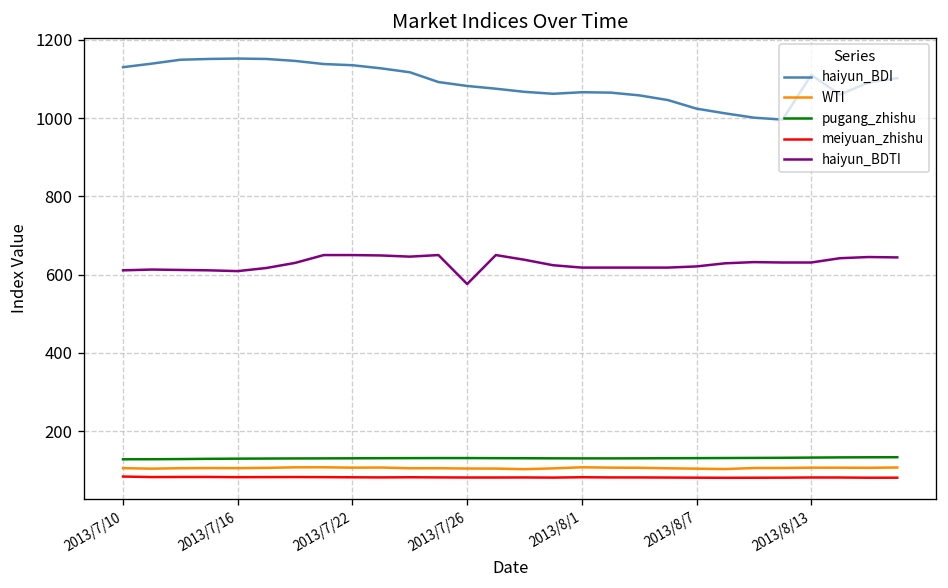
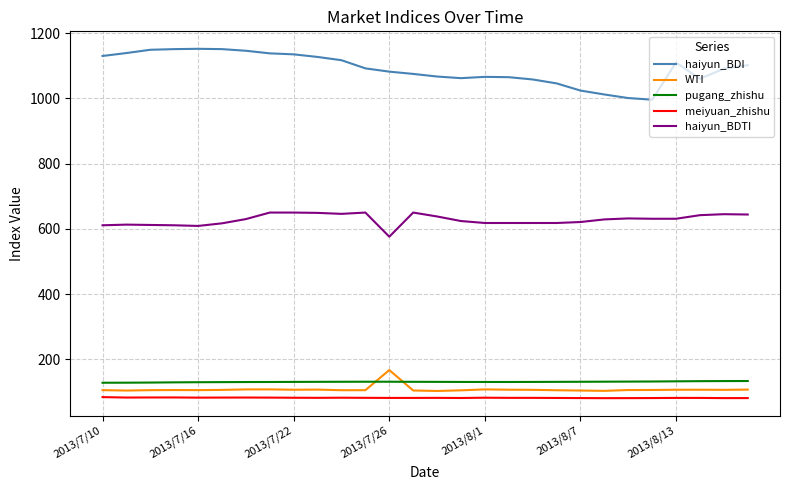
WTI, 2013/7/26: 100 -> 170
